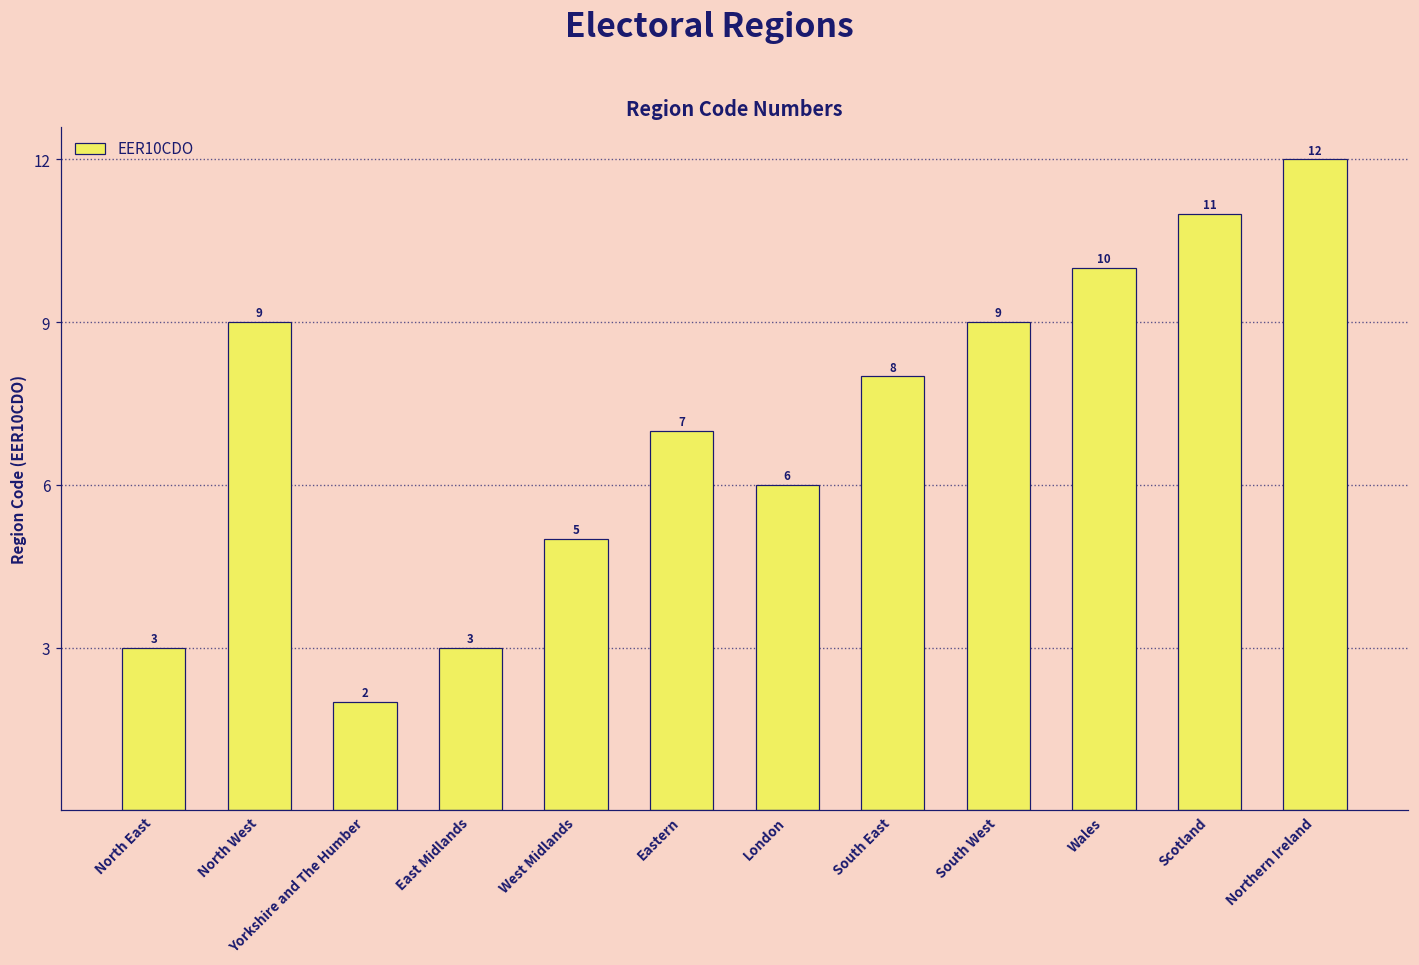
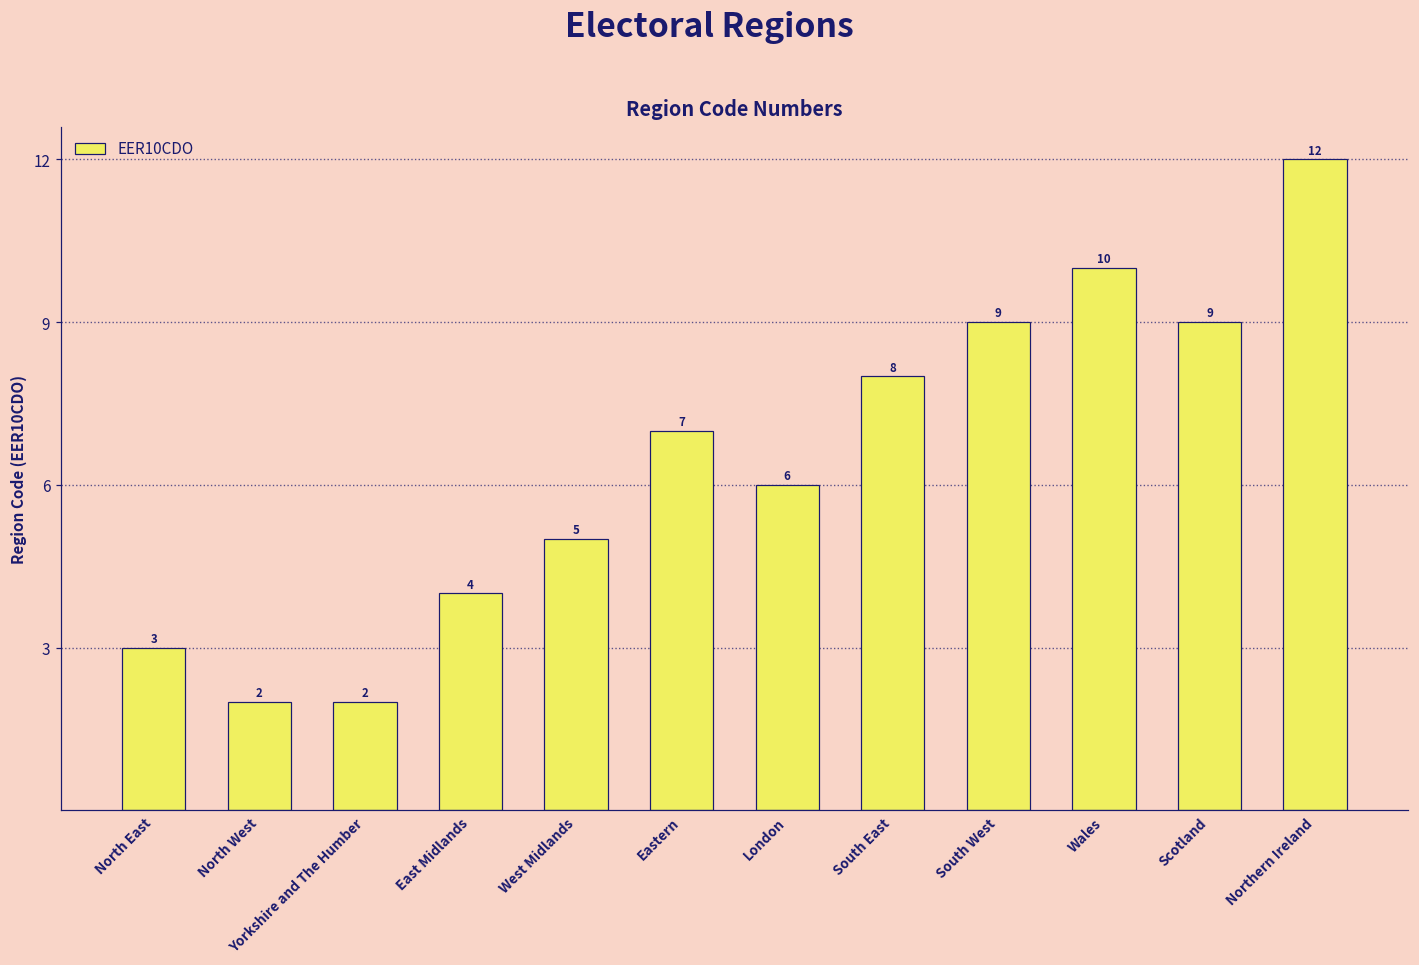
North West: 9 -> 2
East Midlands: 3 -> 4
Scotland: 11 -> 9
